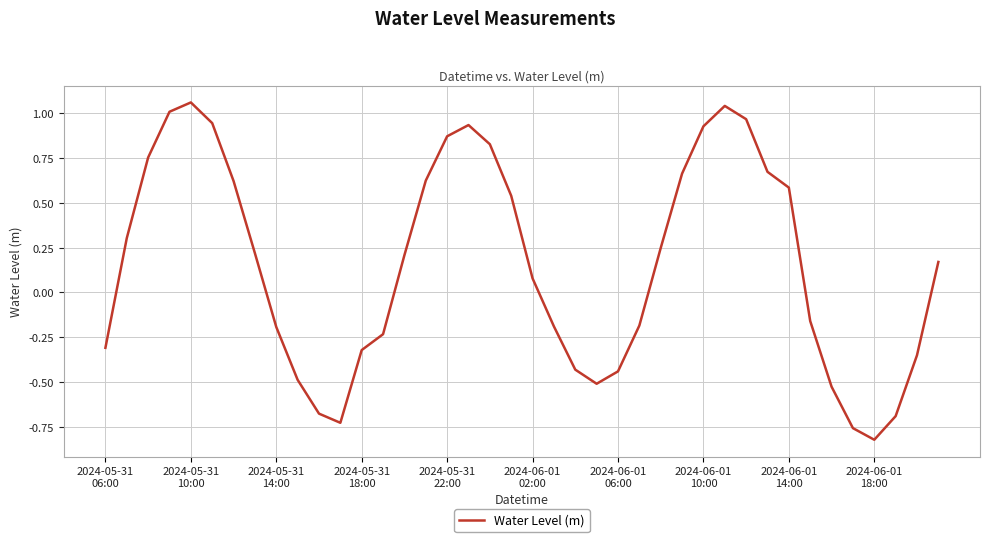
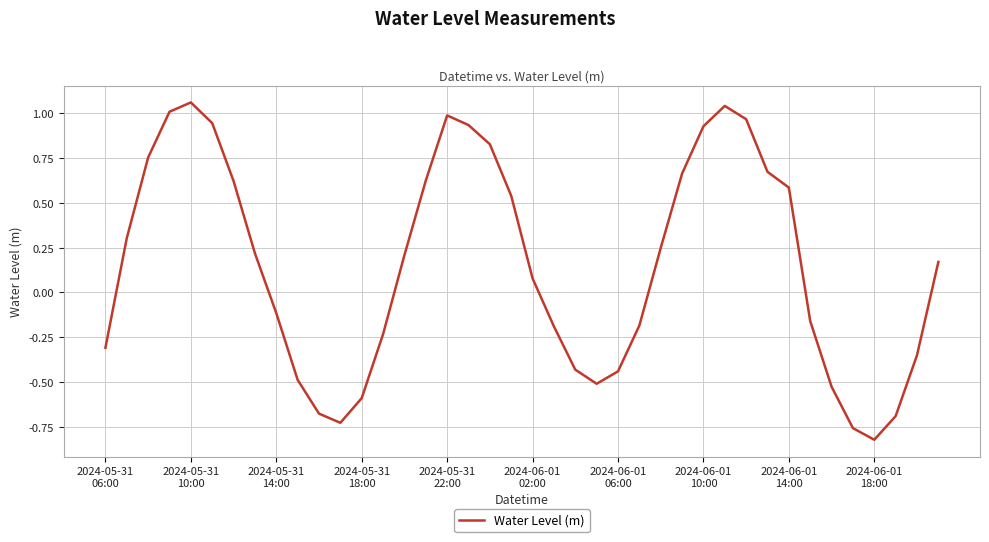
2024-05-31 14:00: -0.19 -> -0.12
2024-05-31 18:00: -0.32 -> -0.59
2024-05-31 22:00: 0.87 -> 0.99
